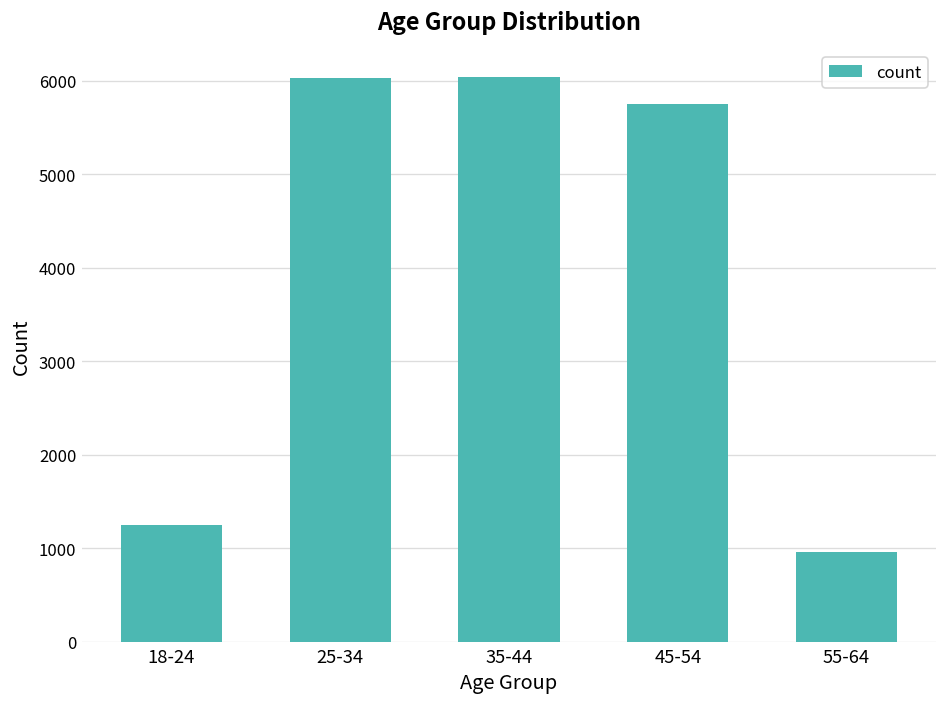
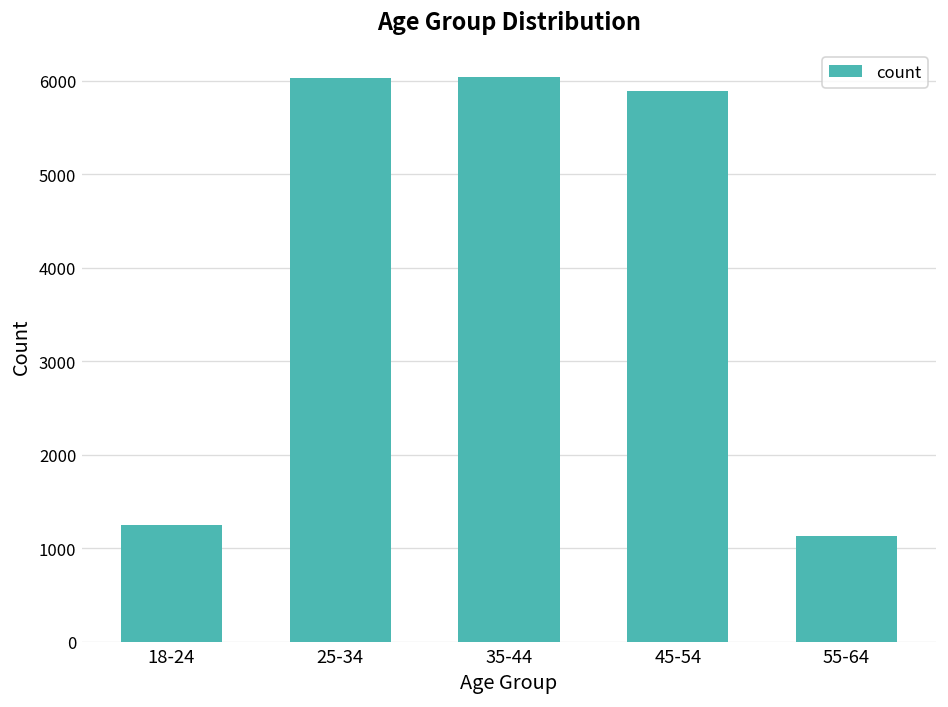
45-54: 5700 -> 5900
55-64: 1000 -> 1100
